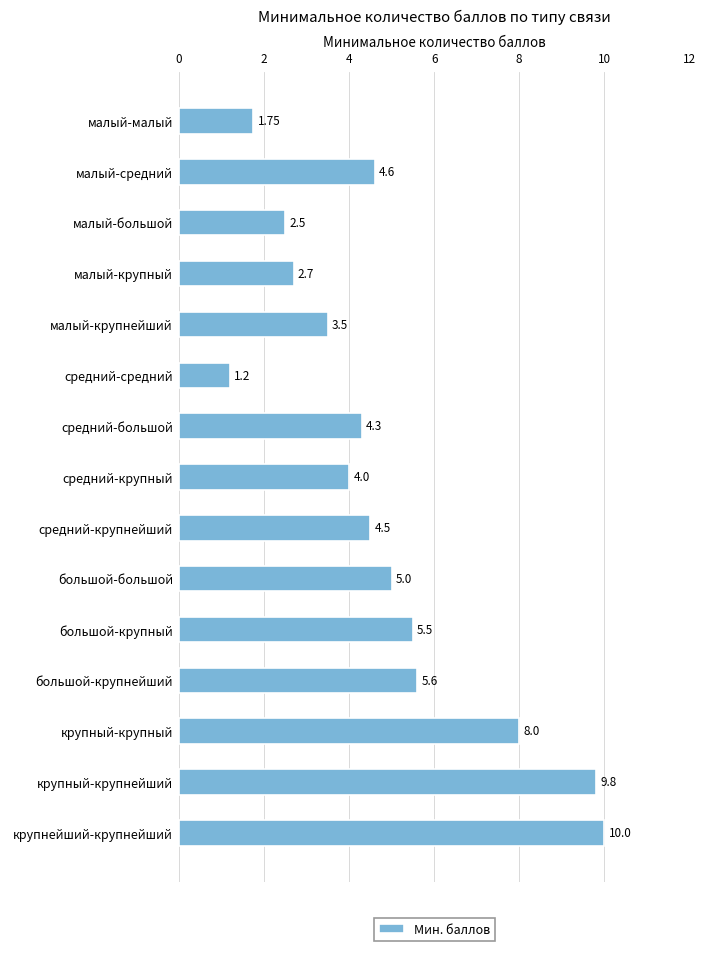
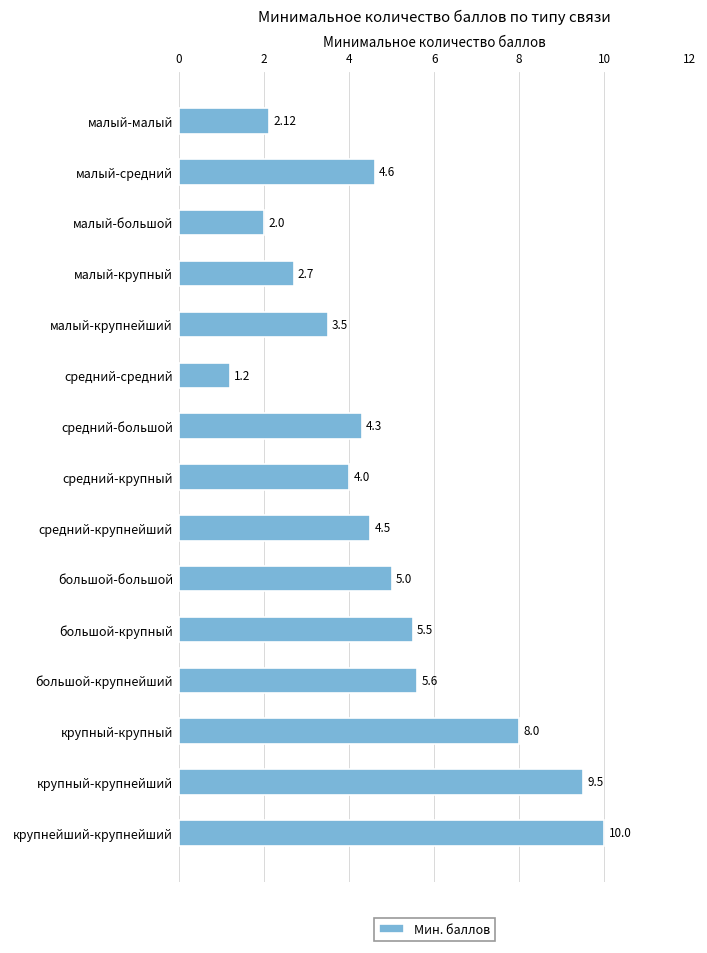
малый-малый: 1.75 -> 2.12
малый-большой: 2.5 -> 2.0
крупный-крупнейший: 9.8 -> 9.5
